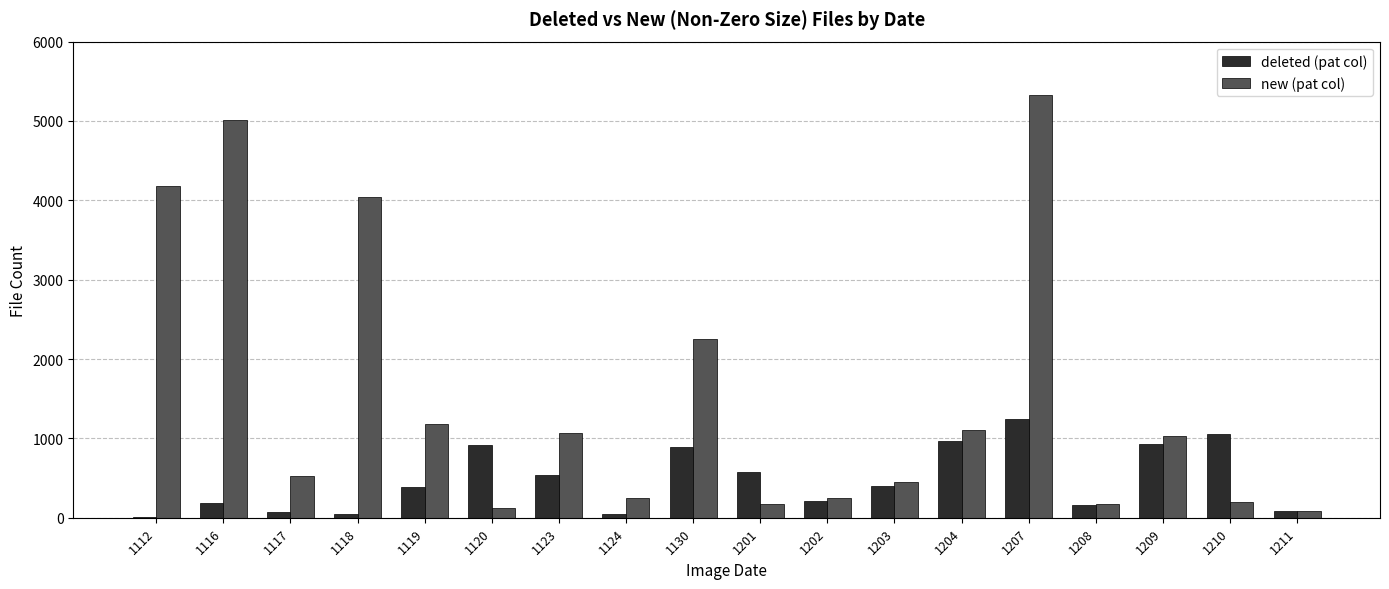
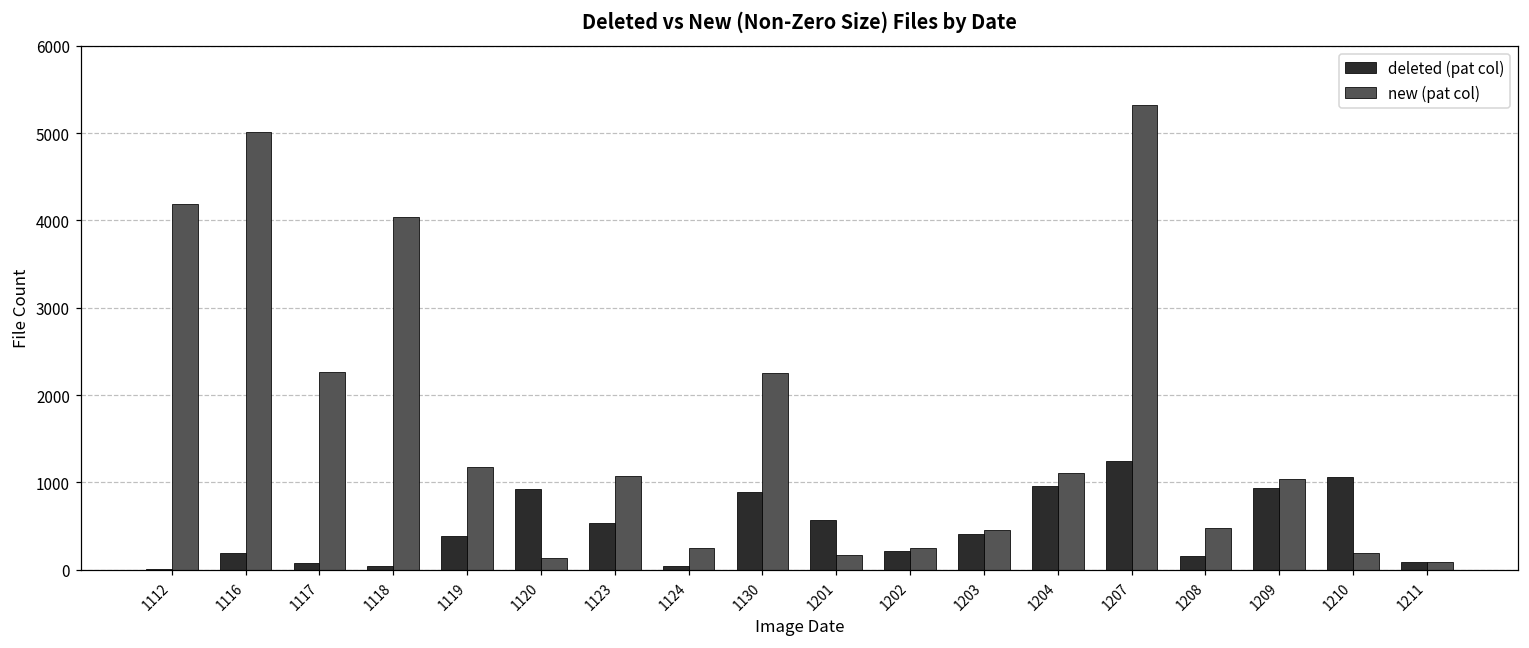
new (pat col), 1117: 500 -> 2300
new (pat col), 1208: 200 -> 500
